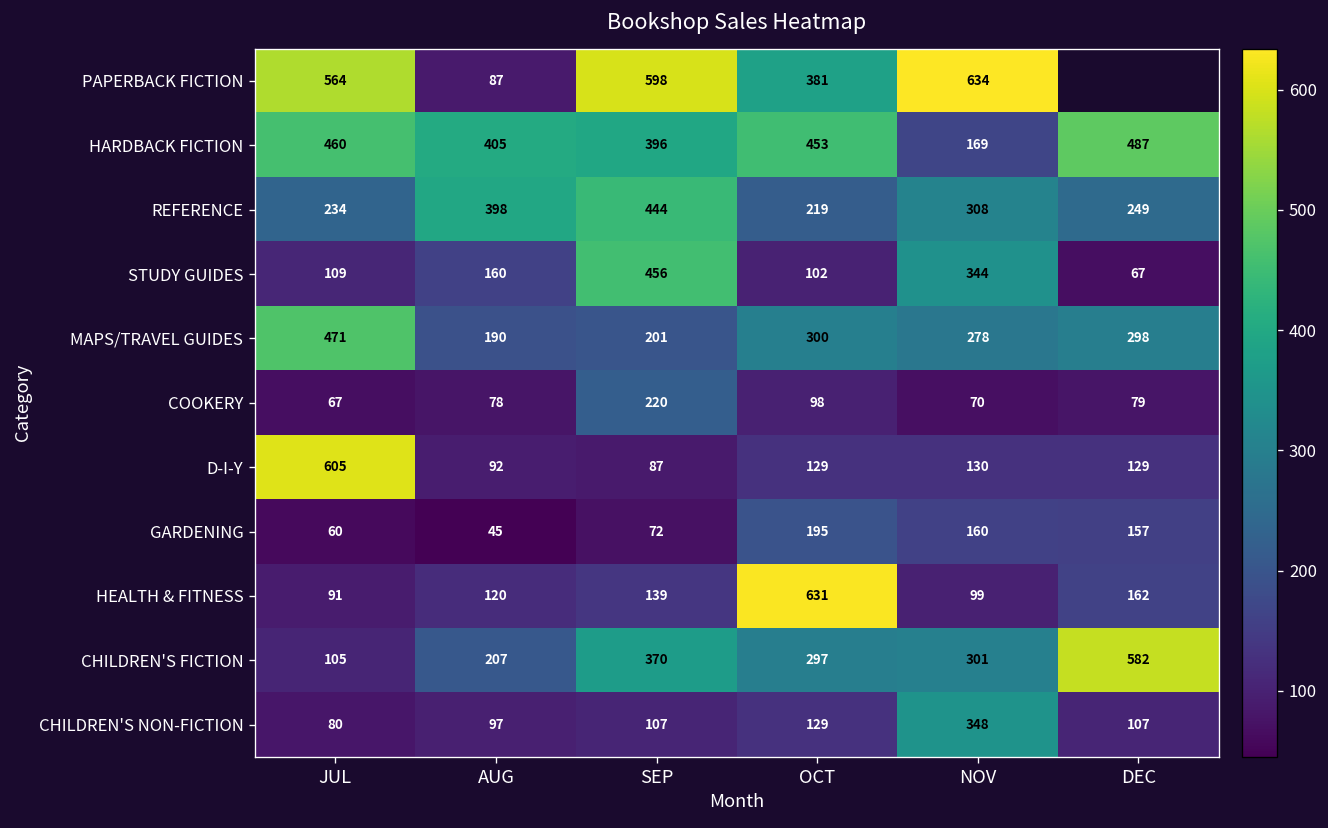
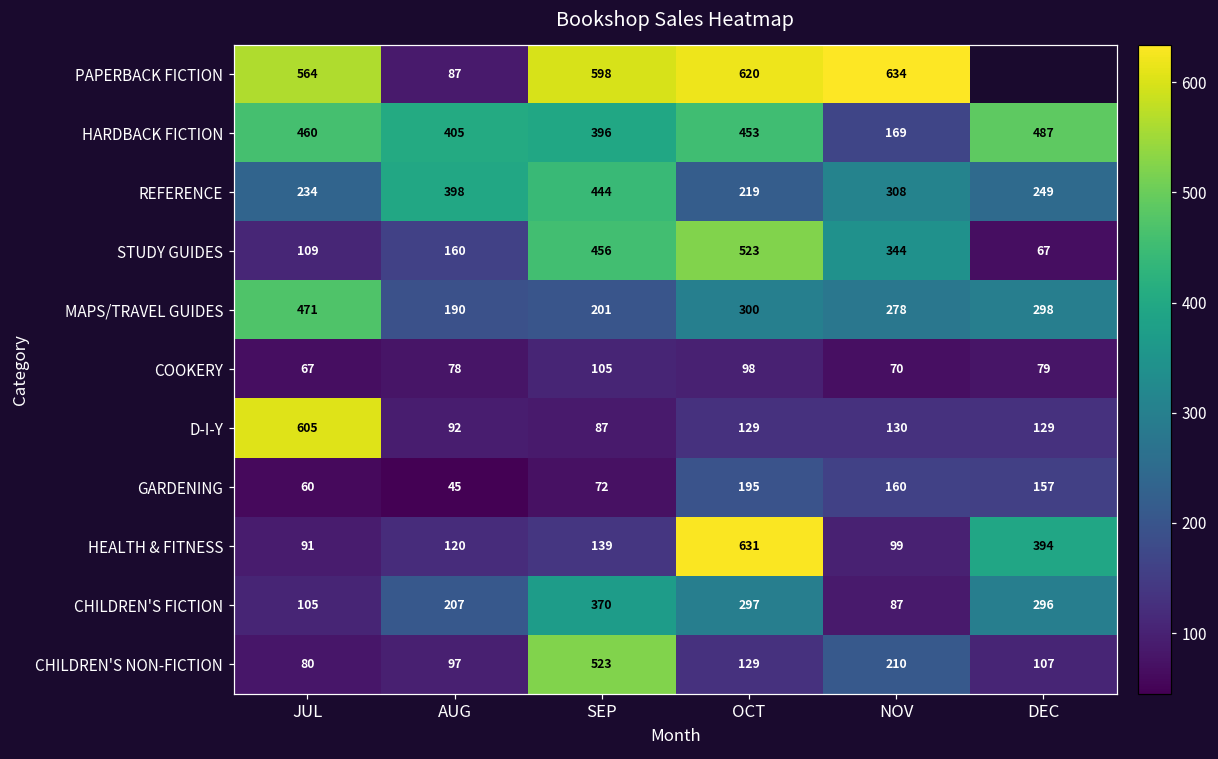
PAPERBACK FICTION, OCT: 381 -> 620
STUDY GUIDES, OCT: 102 -> 523
COOKERY, SEP: 220 -> 105
HEALTH & FITNESS, DEC: 162 -> 394
CHILDREN'S FICTION, NOV: 301 -> 87
CHILDREN'S FICTION, DEC: 582 -> 296
CHILDREN'S NON-FICTION, SEP: 107 -> 523
CHILDREN'S NON-FICTION, NOV: 348 -> 210
